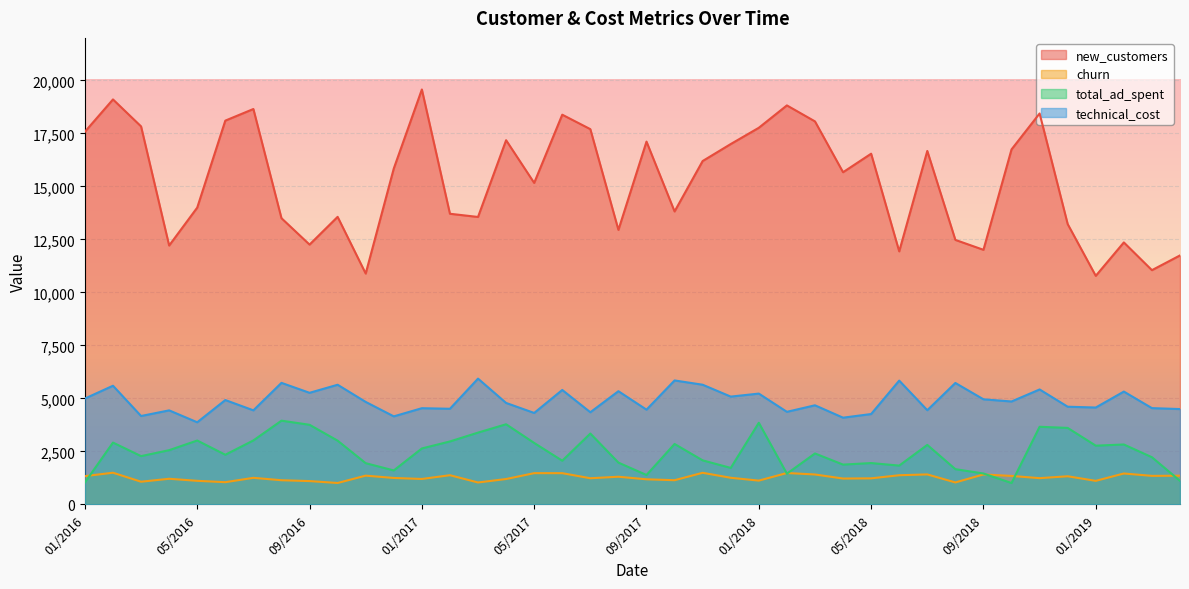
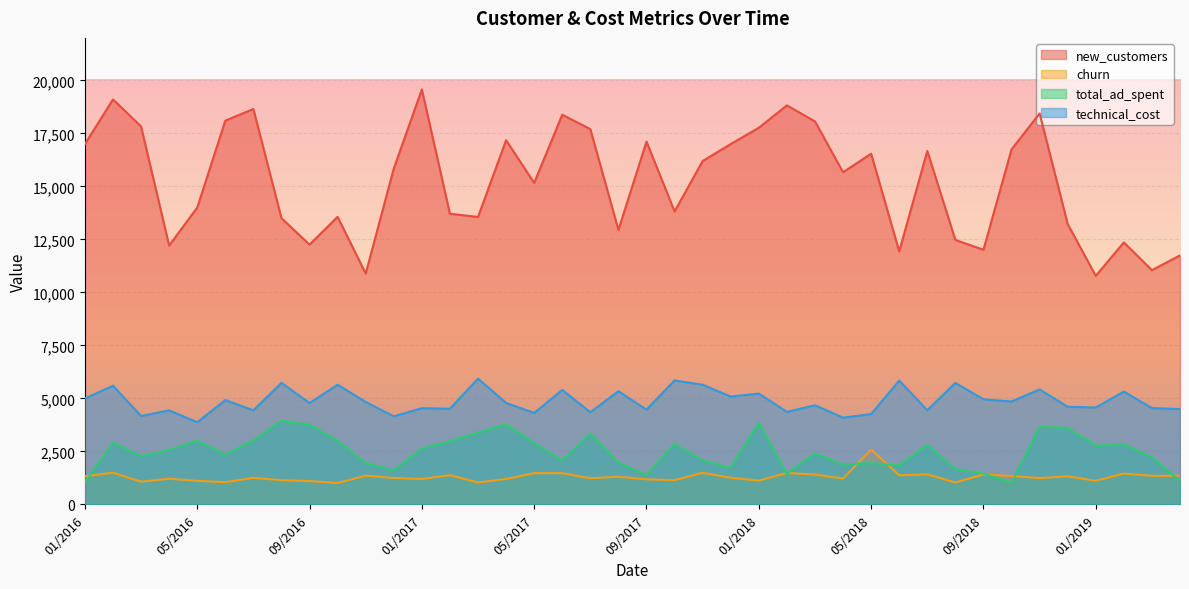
new_customers, 01/2016: 17,600 -> 17,000
technical_cost, 09/2016: 5,300 -> 4,800
churn, 05/2018: 1,200 -> 2,600
